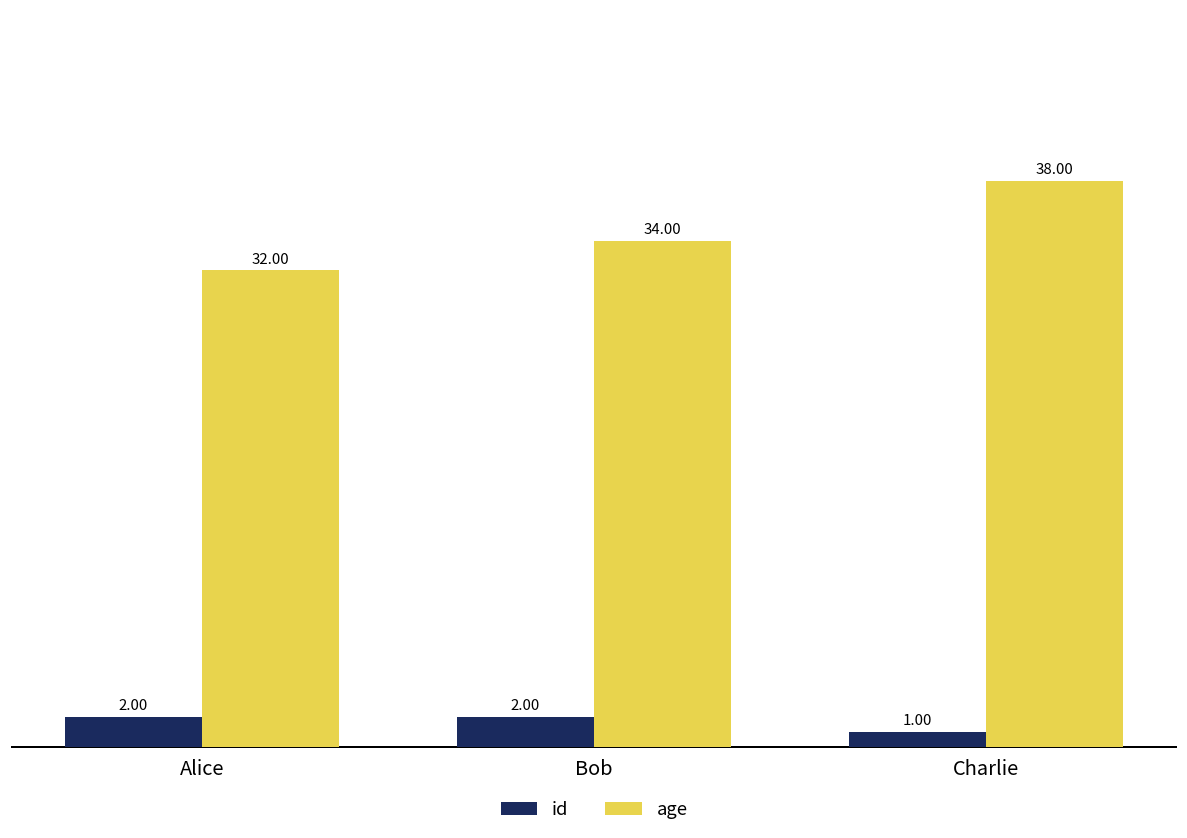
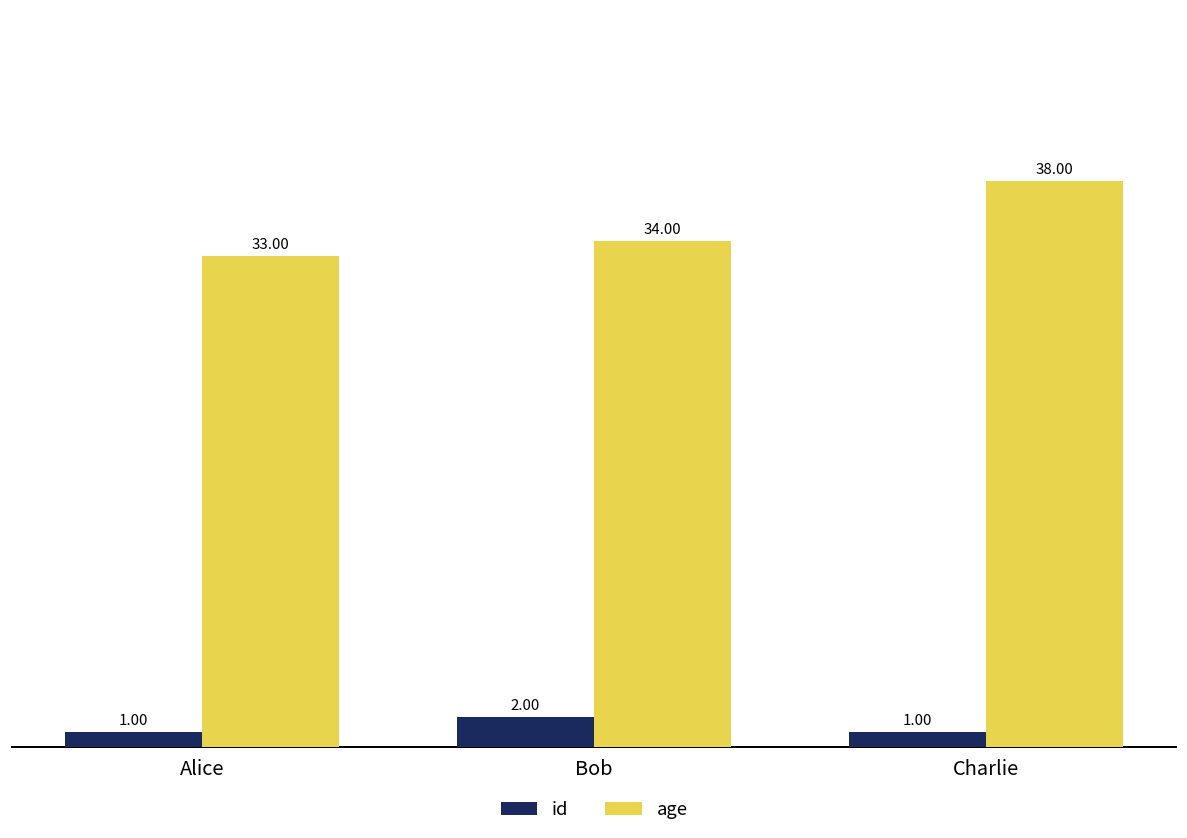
id, Alice: 2.00 -> 1.00
age, Alice: 32.00 -> 33.00
